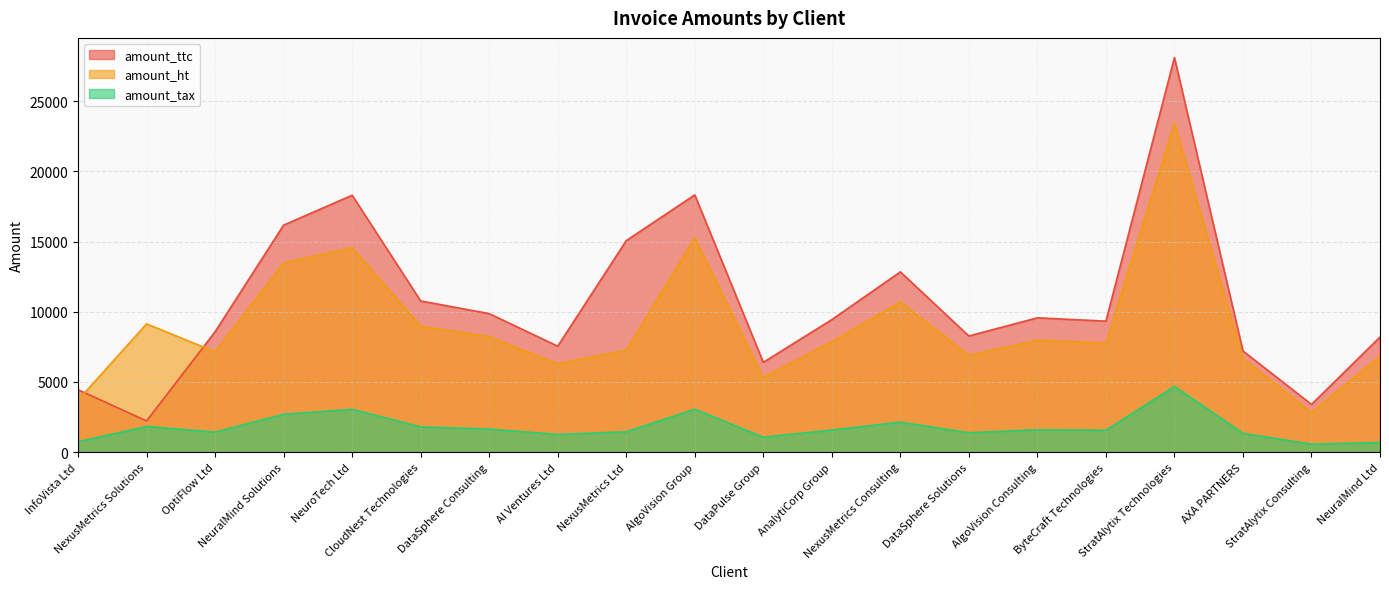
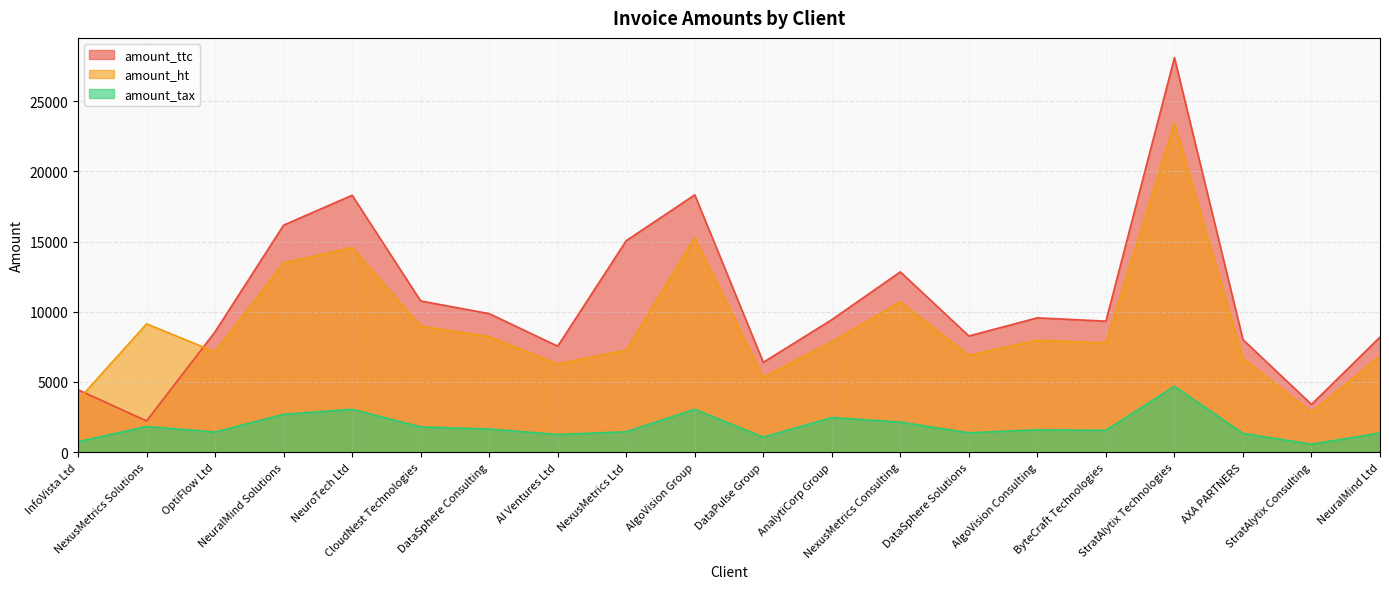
amount_tax, AnalytiCorp Group: 1600 -> 2500
amount_ttc, AXA PARTNERS: 7200 -> 8000
amount_tax, NeuralMind Ltd: 700 -> 1400
